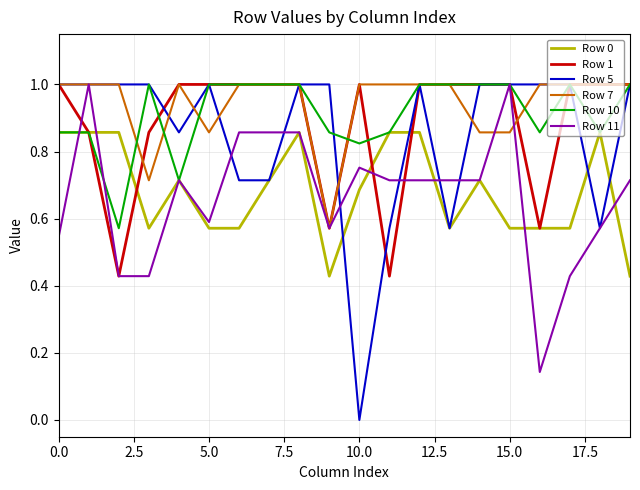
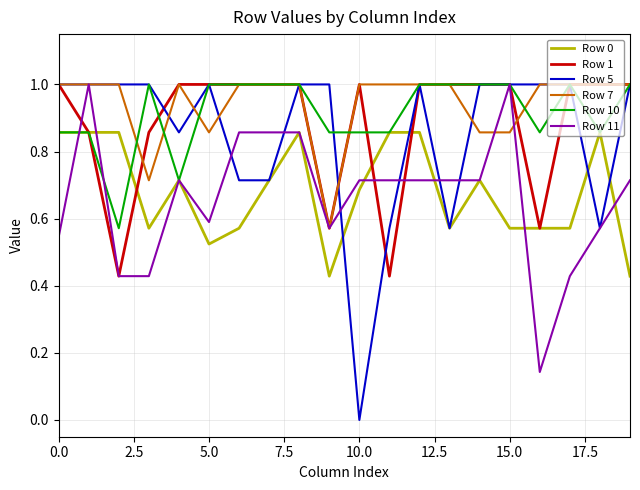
Row 0, 5.0: 0.57 -> 0.52
Row 10, 10.0: 0.82 -> 0.86
Row 11, 10.0: 0.75 -> 0.71
